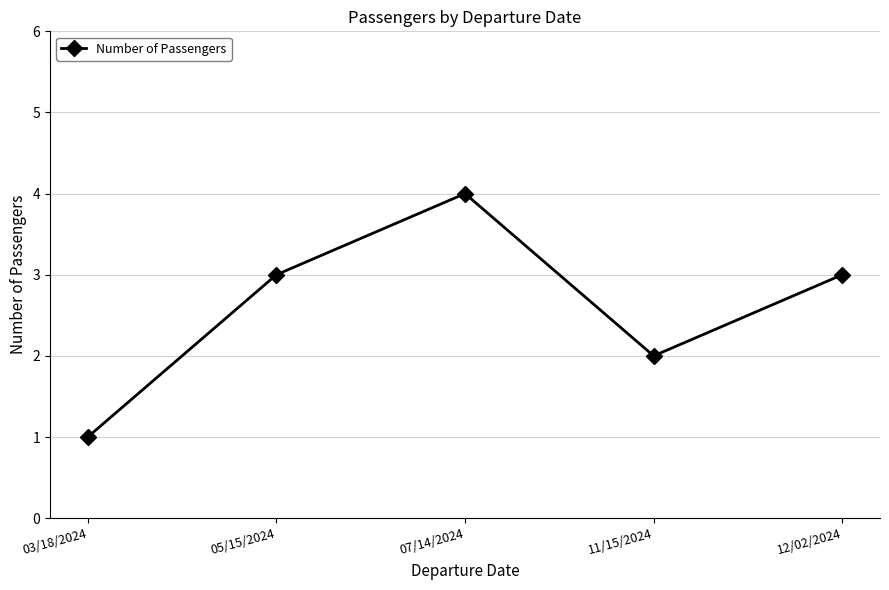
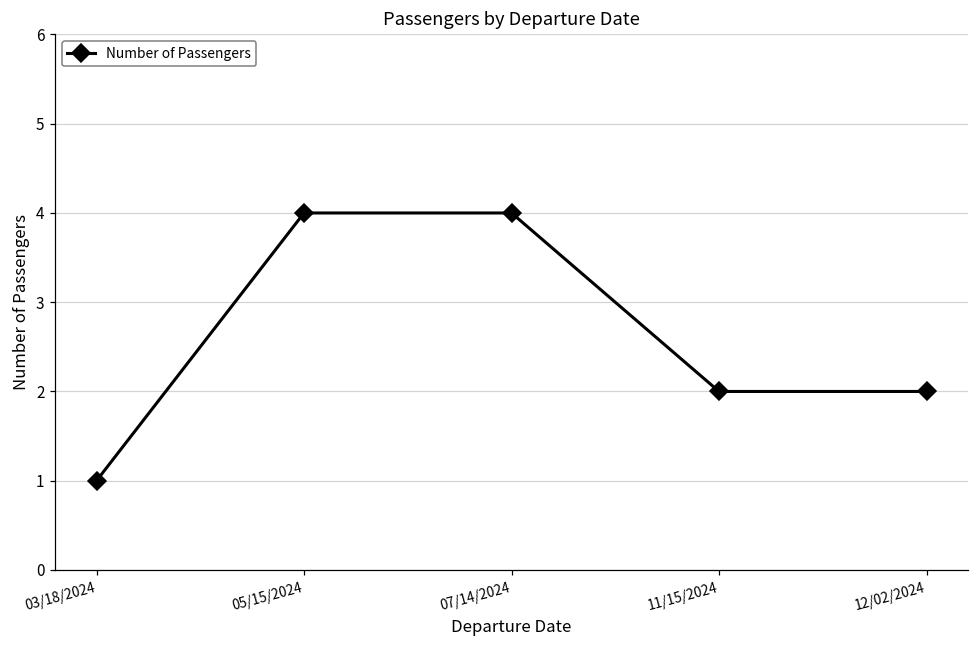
05/15/2024: 3 -> 4
12/02/2024: 3 -> 2
